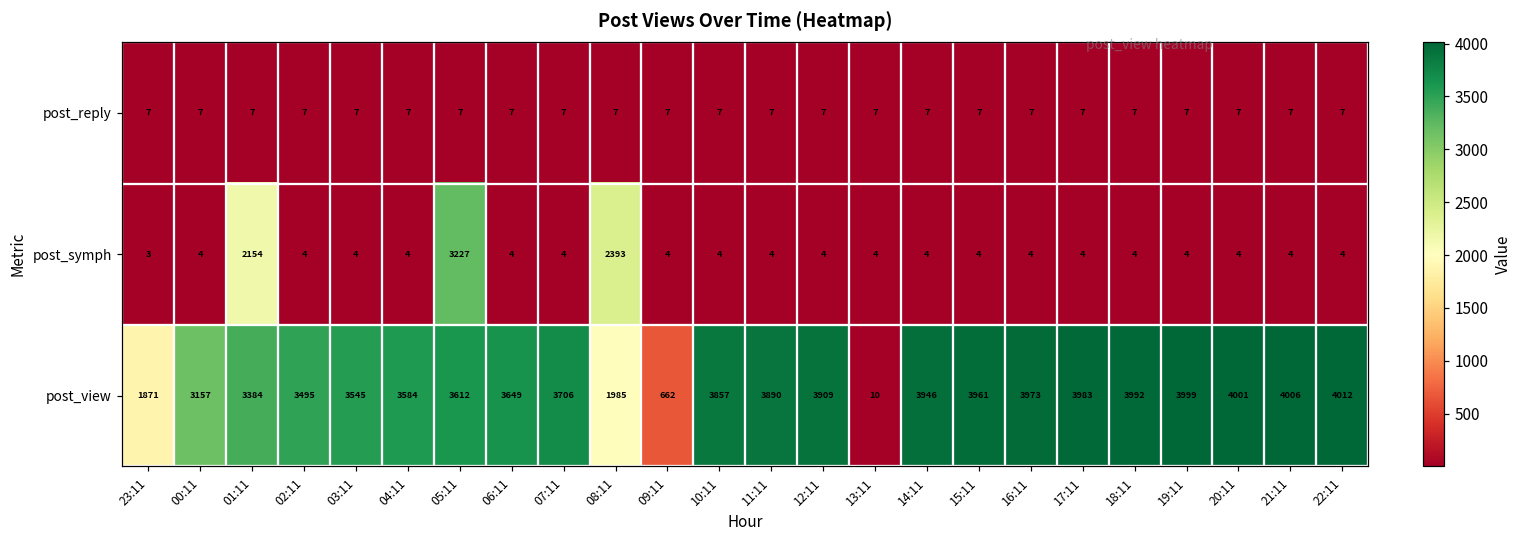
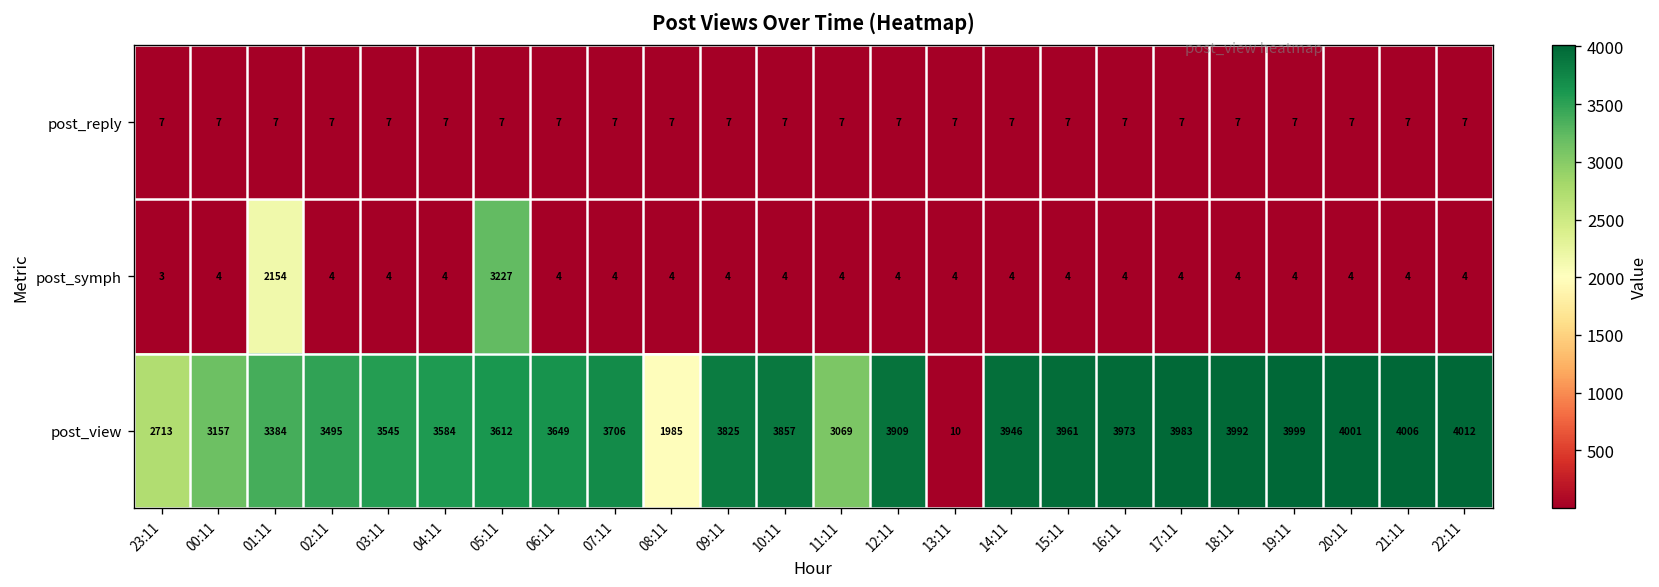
post_symph, 08:11: 2393 -> 4
post_view, 23:11: 1871 -> 2713
post_view, 09:11: 662 -> 3825
post_view, 11:11: 3890 -> 3069
